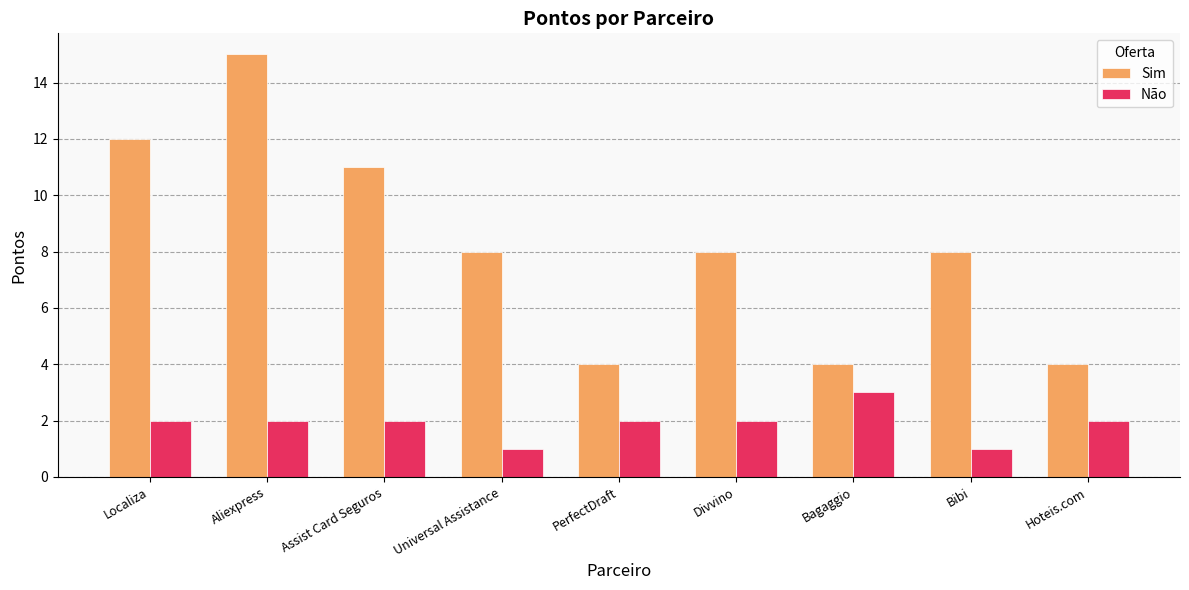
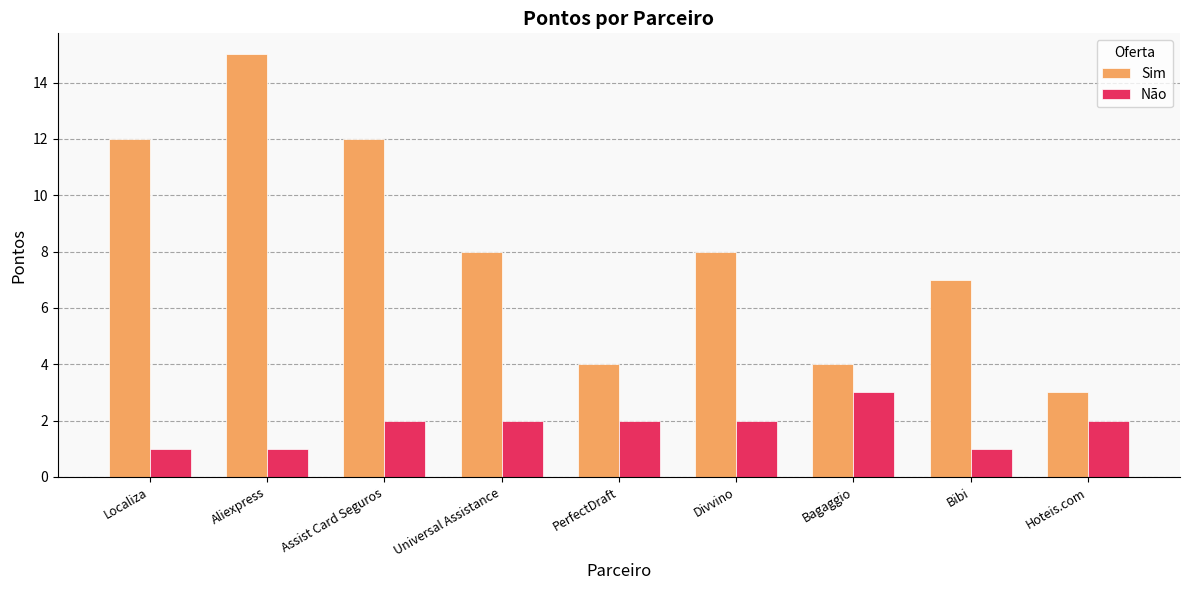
Não, Localiza: 2 -> 1
Não, Aliexpress: 2 -> 1
Sim, Assist Card Seguros: 11 -> 12
Não, Universal Assistance: 1 -> 2
Sim, Bibi: 8 -> 7
Sim, Hoteis.com: 4 -> 3
